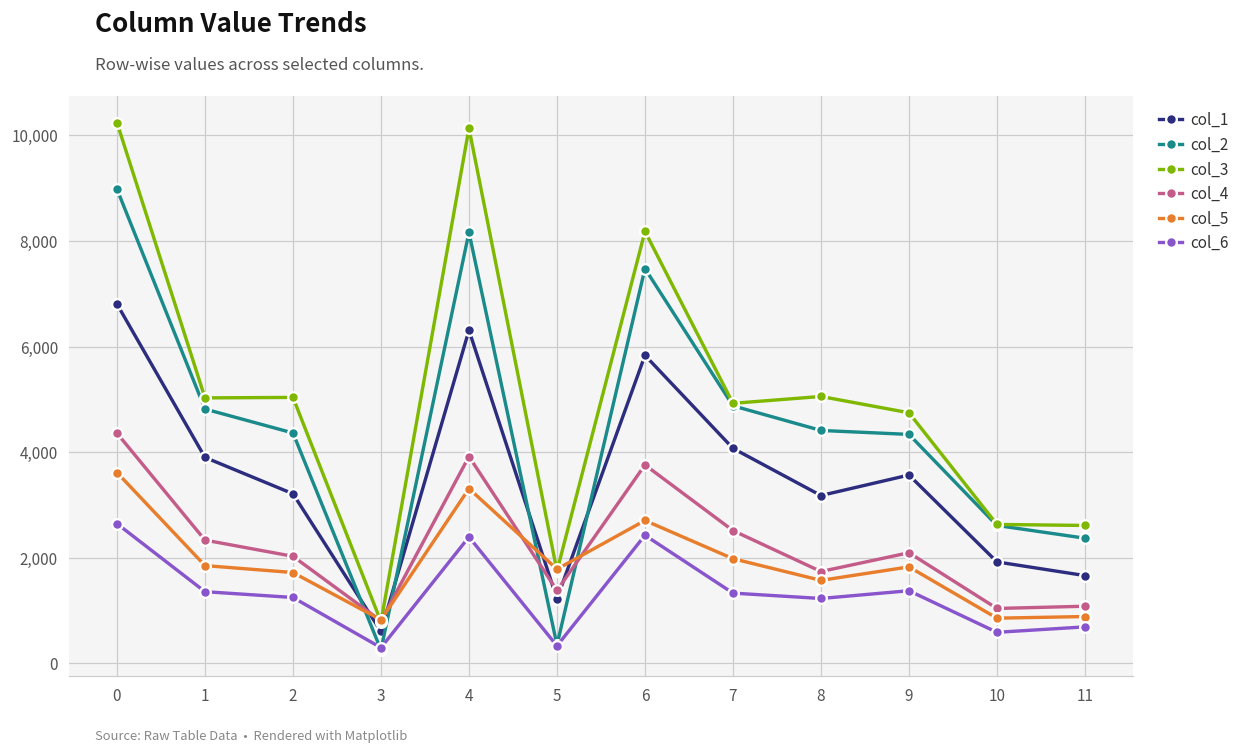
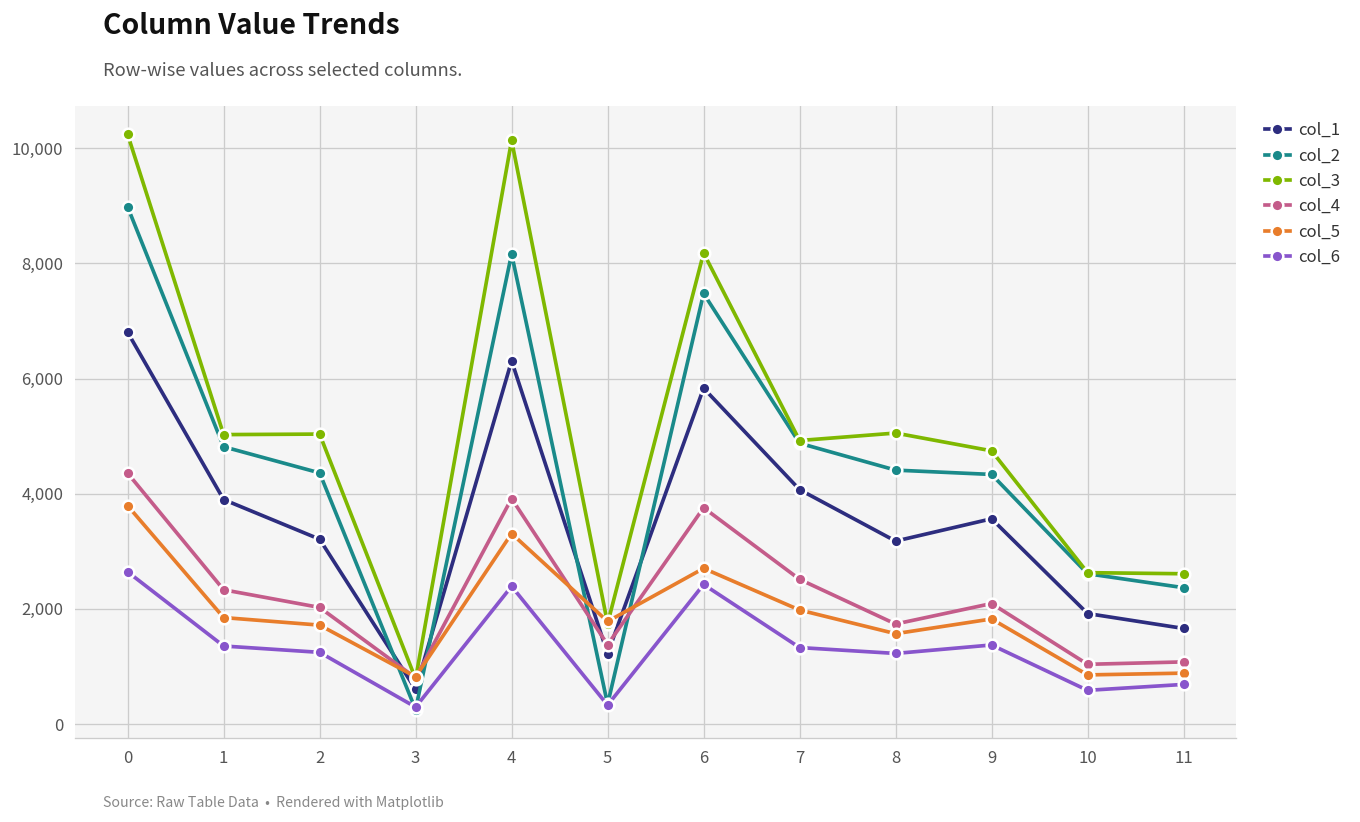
col_5, 0: 3,600 -> 3,800
